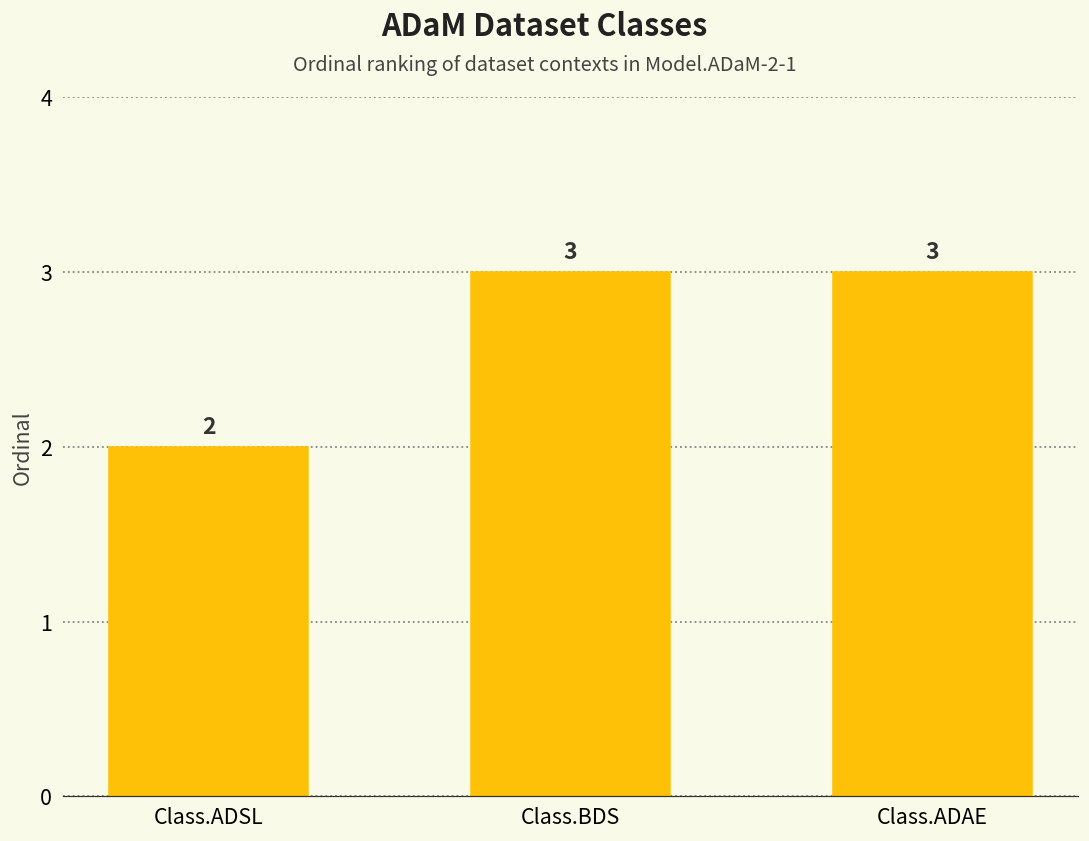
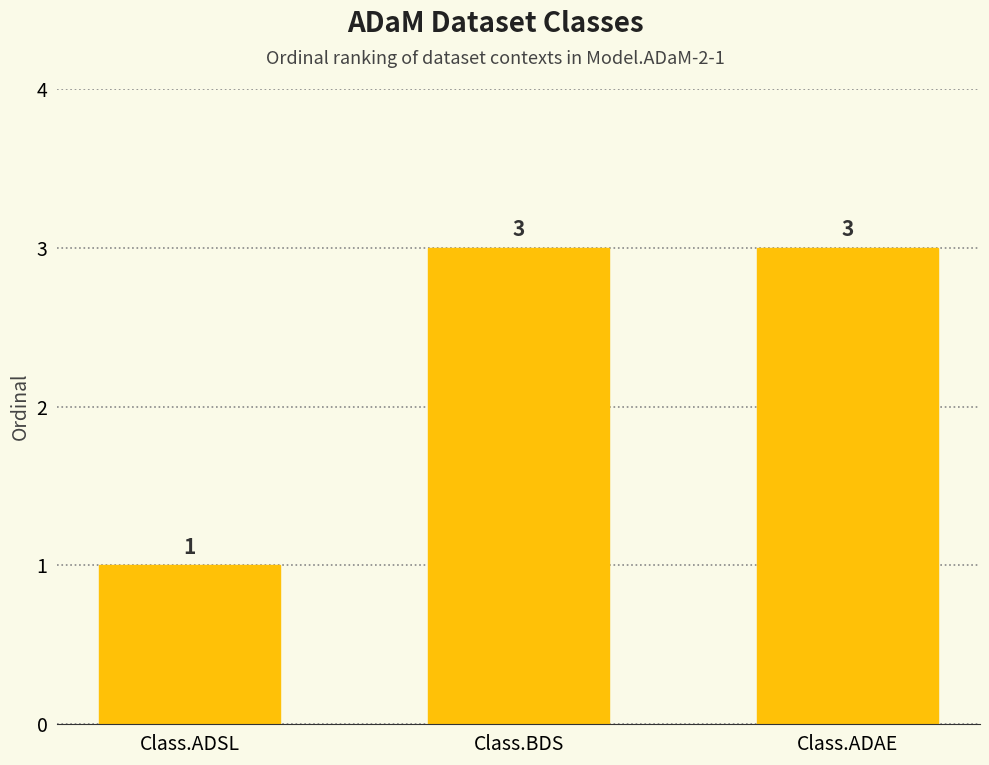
Class.ADSL: 2 -> 1
